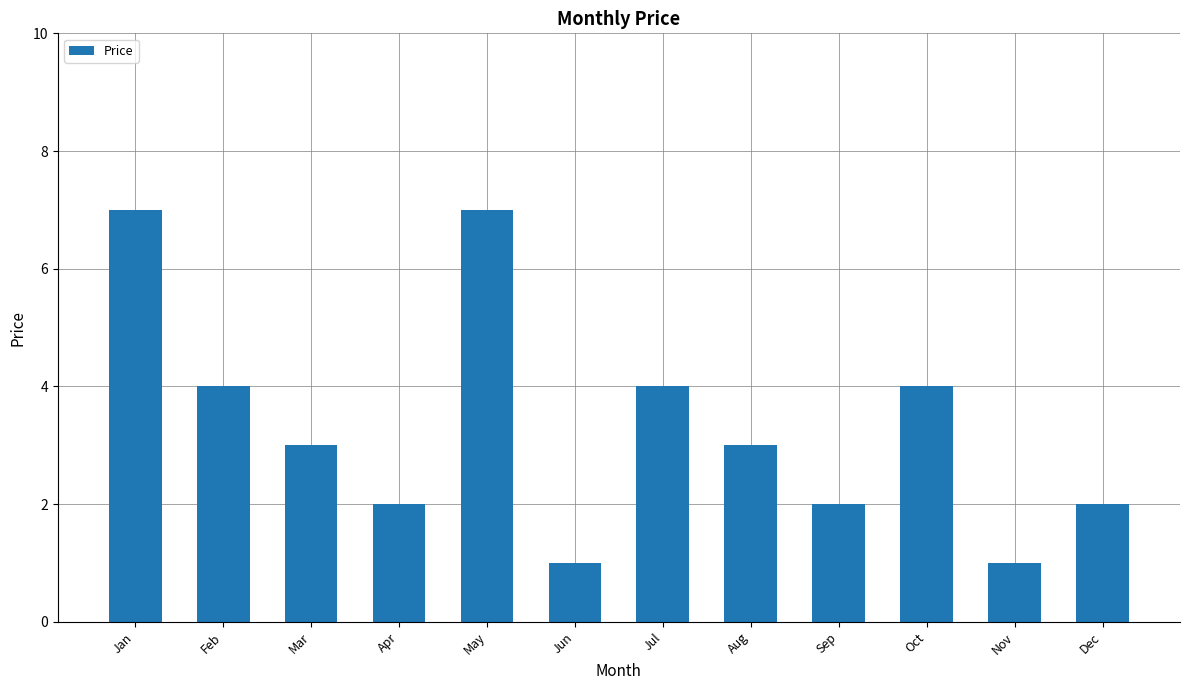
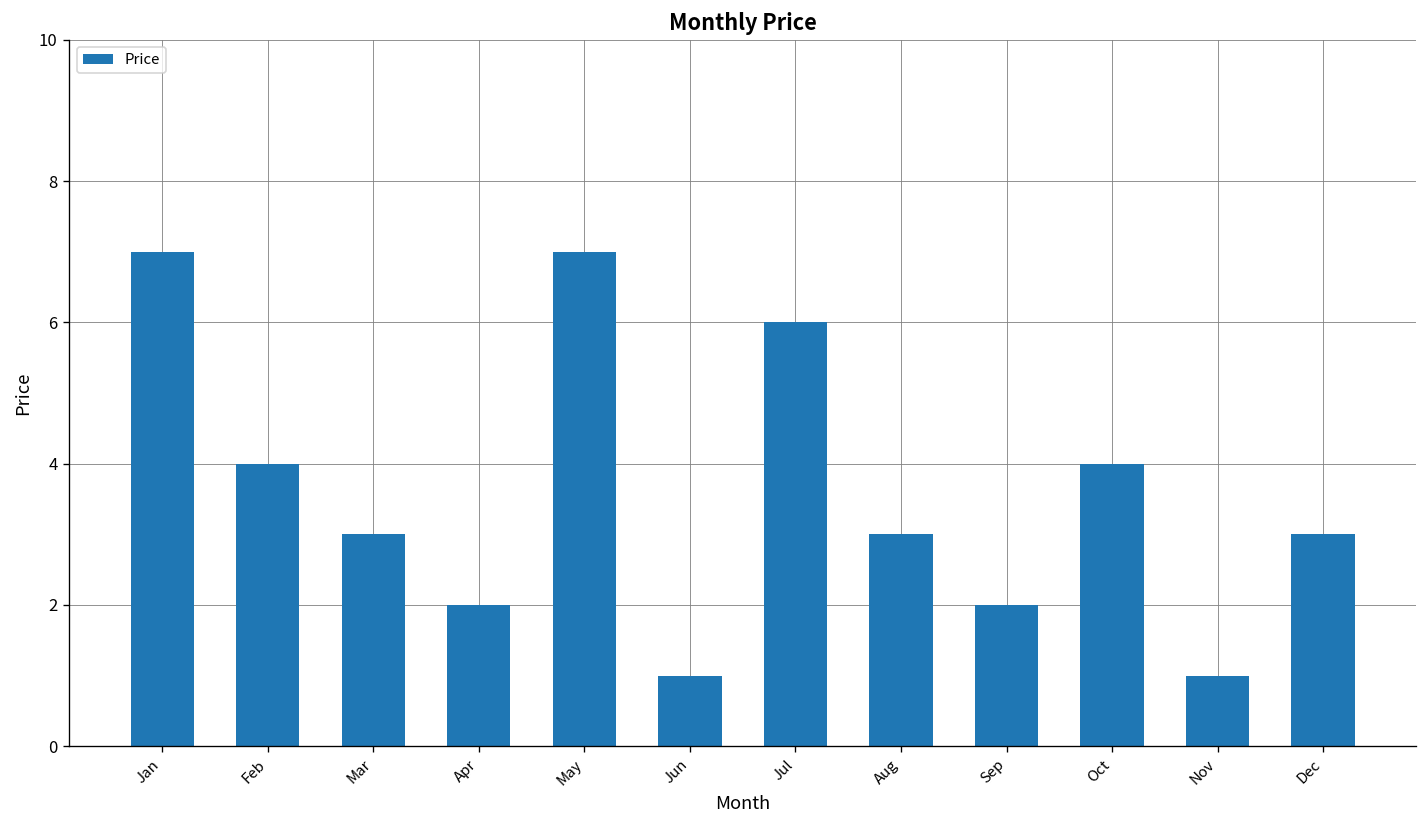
Jul: 4 -> 6
Dec: 2 -> 3
